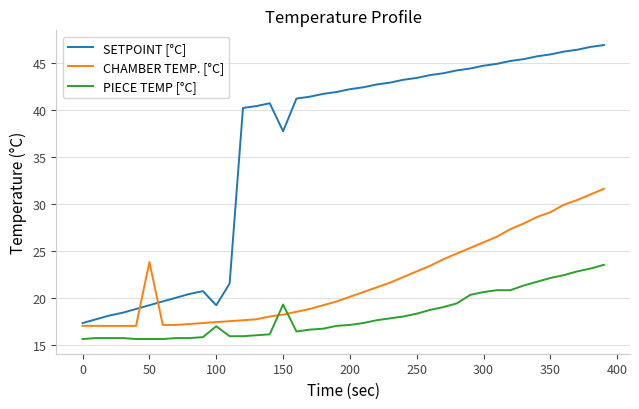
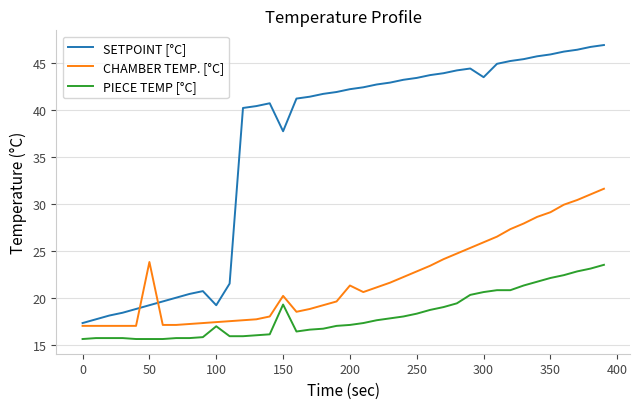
CHAMBER TEMP. [°C], 150: 18 -> 20
CHAMBER TEMP. [°C], 200: 20 -> 21
SETPOINT [°C], 300: 45 -> 43
